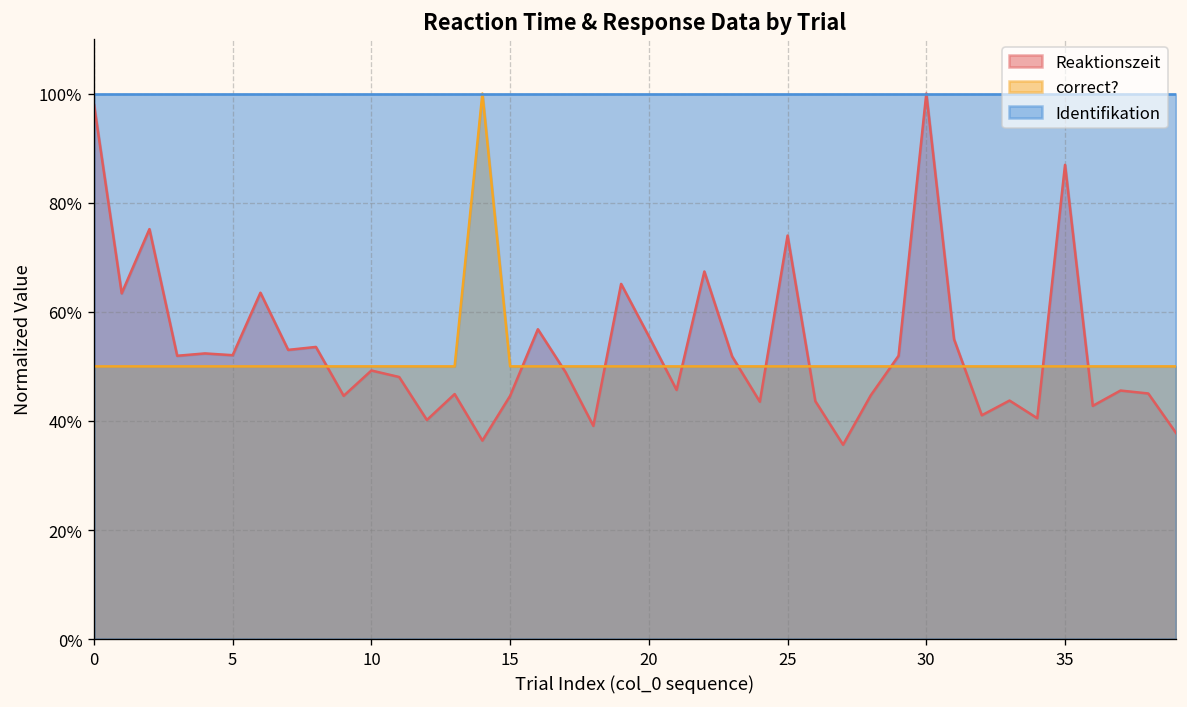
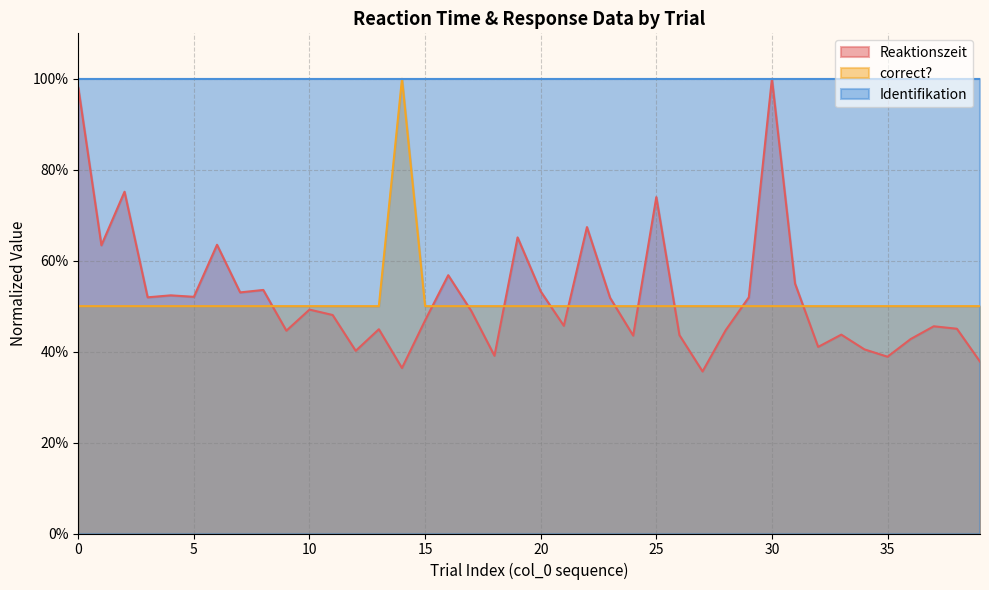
Reaktionszeit, 15: 45% -> 47%
Reaktionszeit, 20: 56% -> 53%
Reaktionszeit, 35: 87% -> 39%
